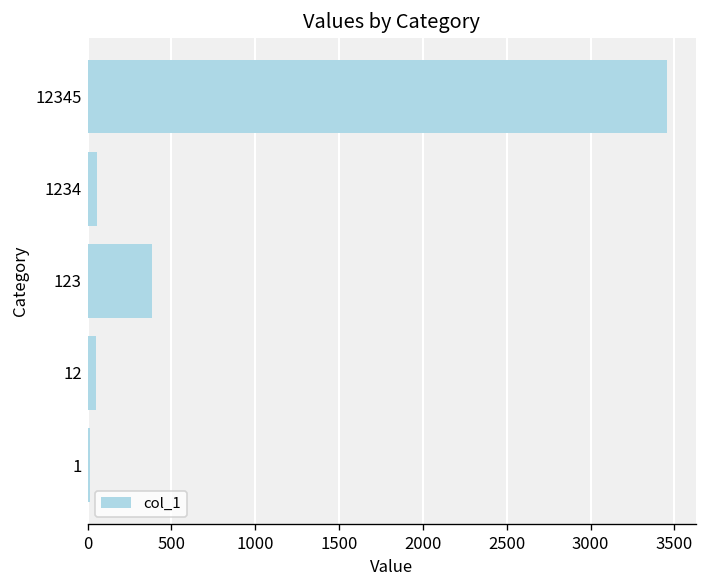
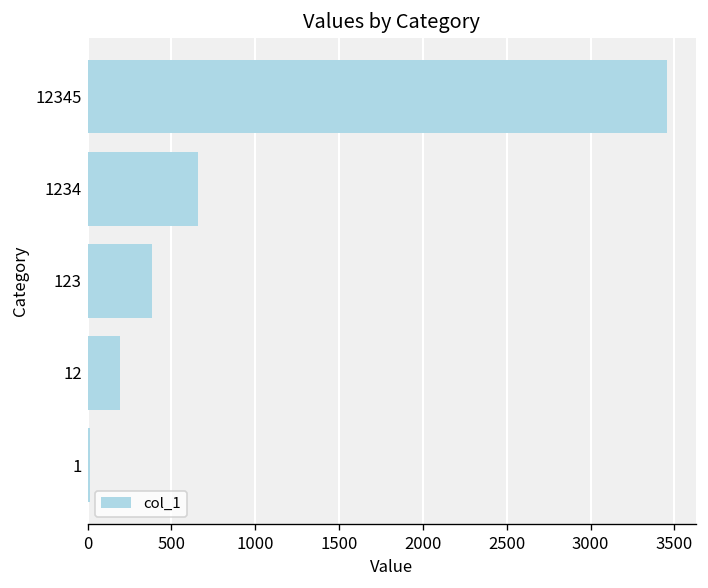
1234: 50 -> 660
12: 50 -> 190
